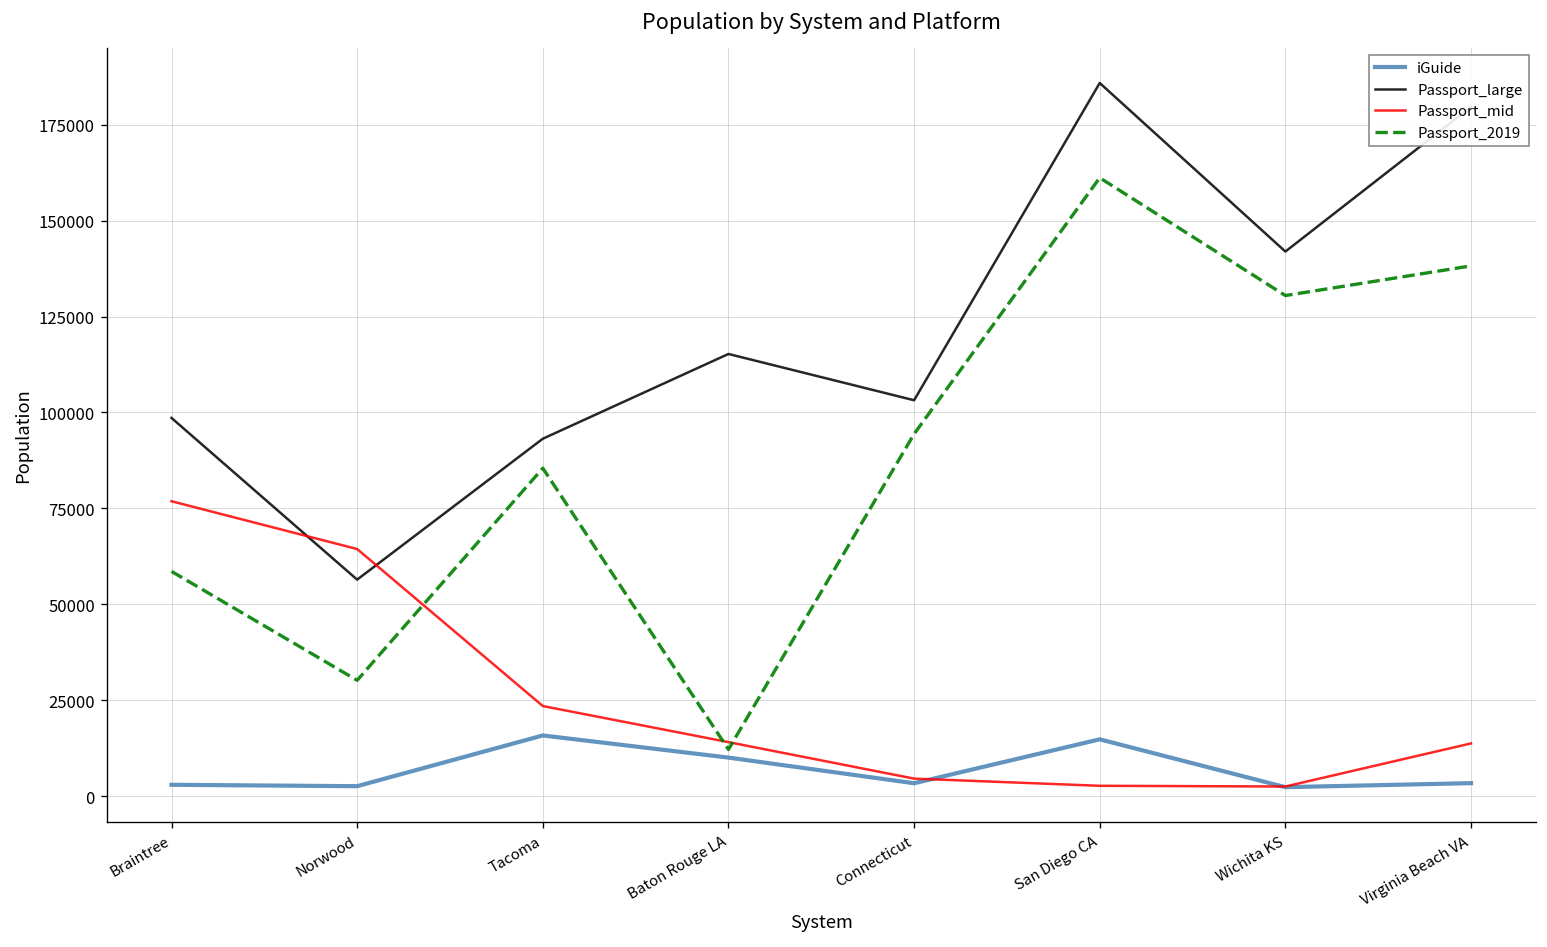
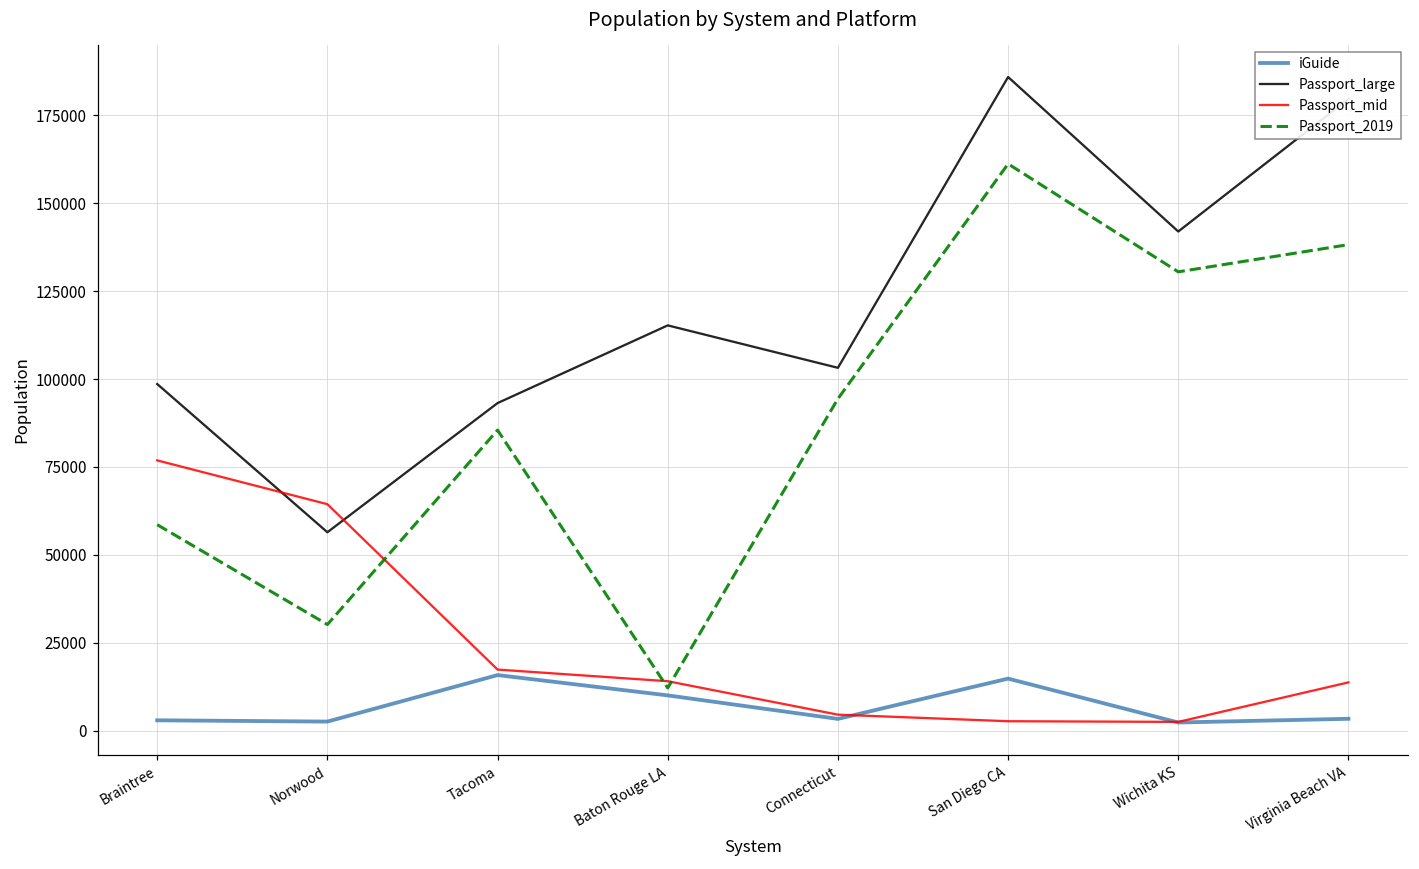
Passport_mid, Tacoma: 23000 -> 17000
